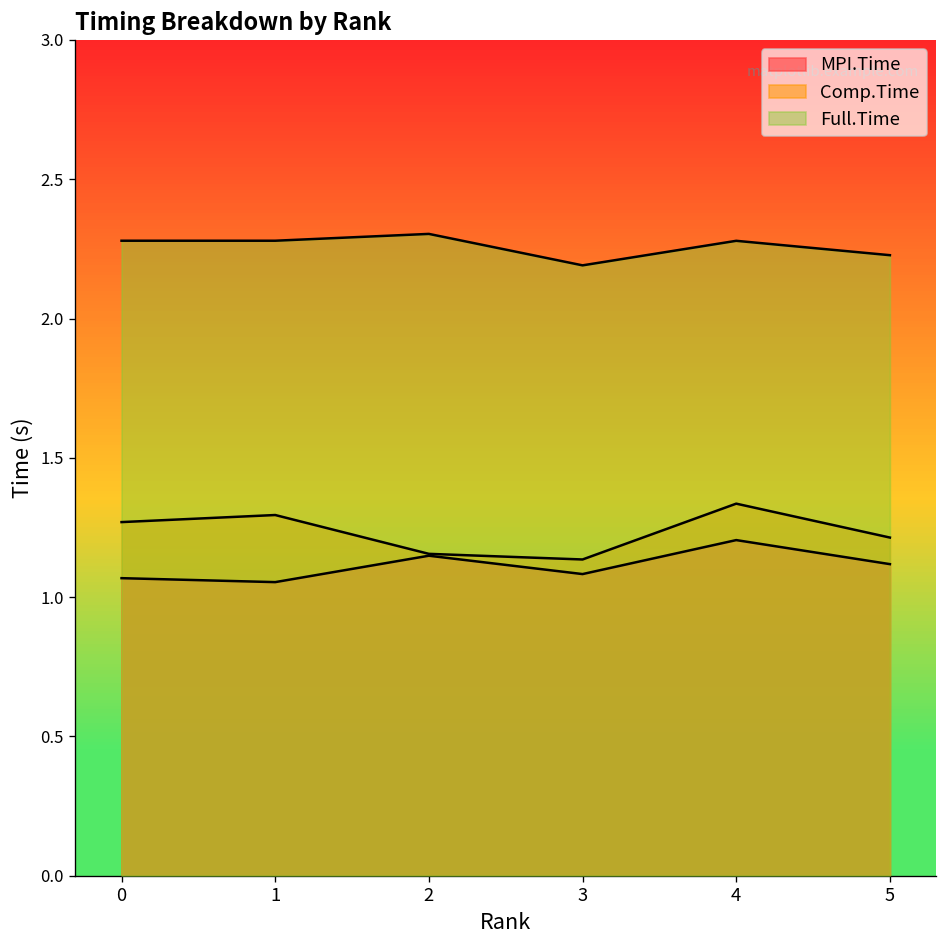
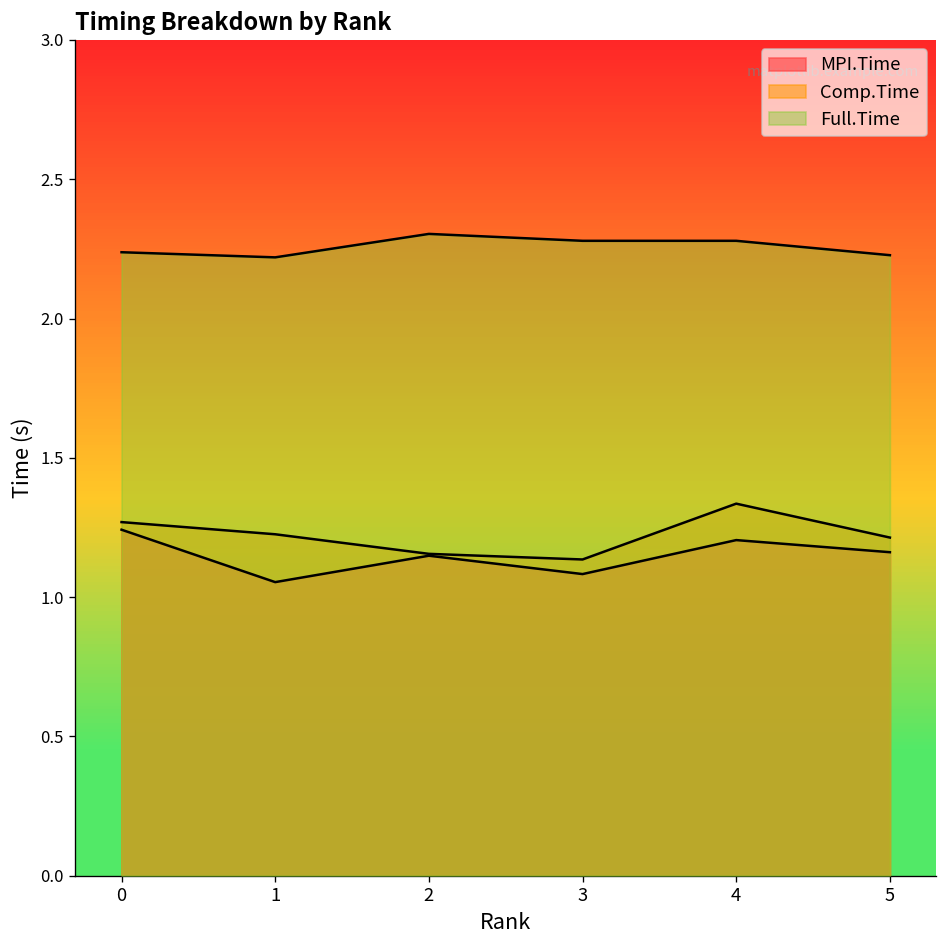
MPI.Time, 0: 1.07 -> 1.24
Full.Time, 0: 2.28 -> 2.24
Comp.Time, 1: 1.29 -> 1.23
Full.Time, 1: 2.28 -> 2.22
Full.Time, 3: 2.19 -> 2.28
MPI.Time, 5: 1.12 -> 1.16
